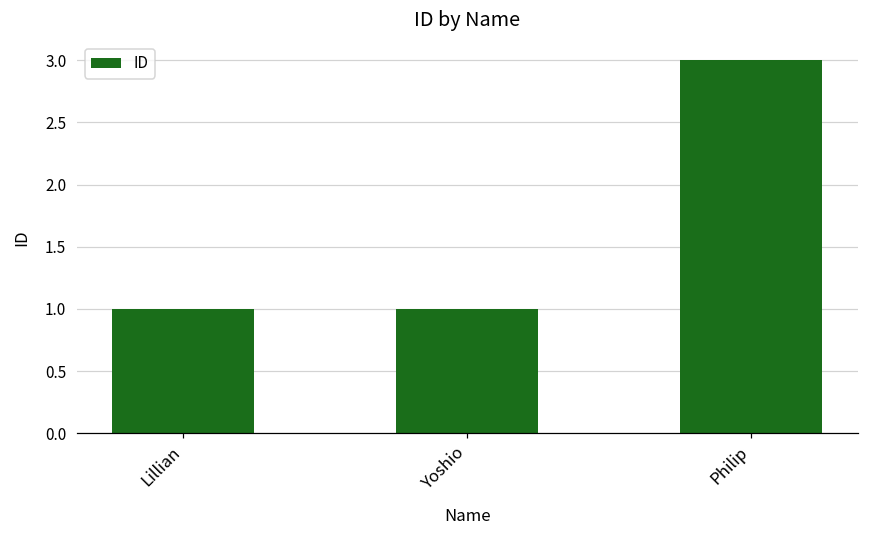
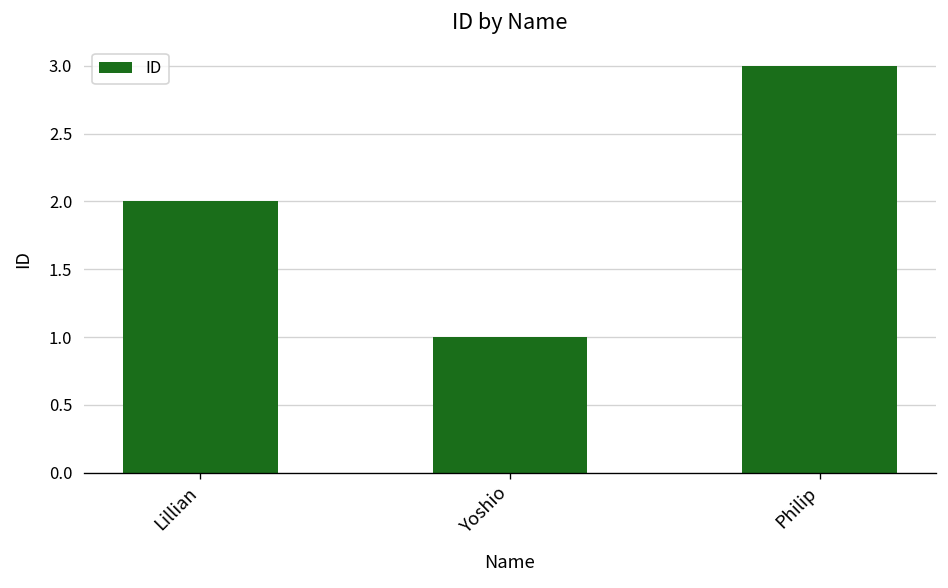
Lillian: 1 -> 2
